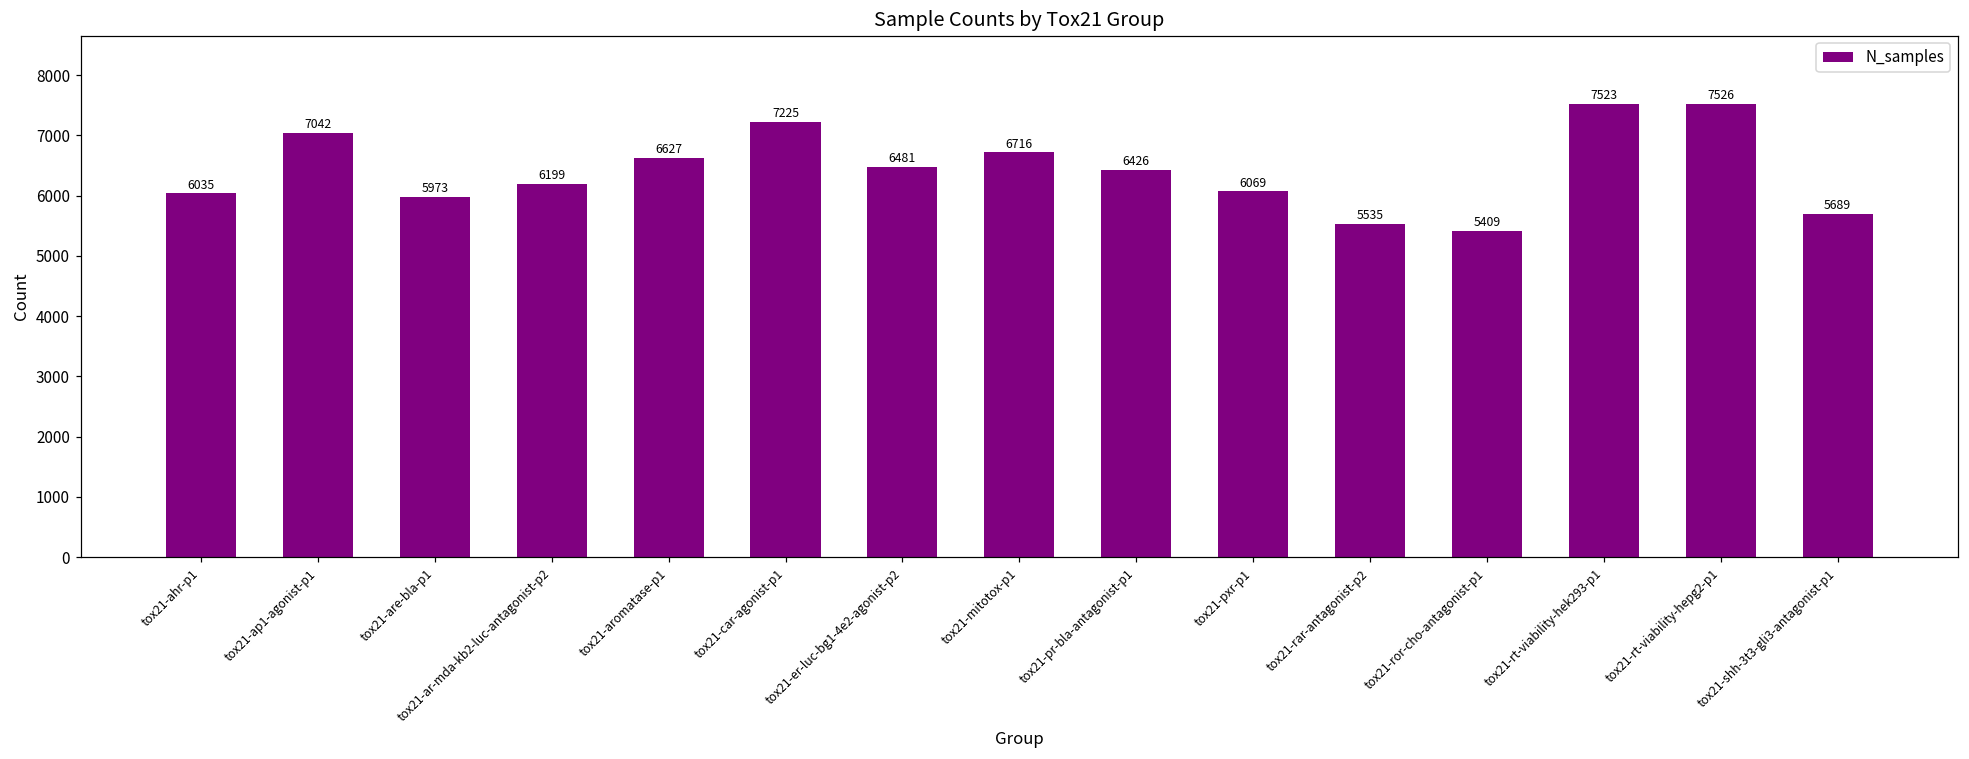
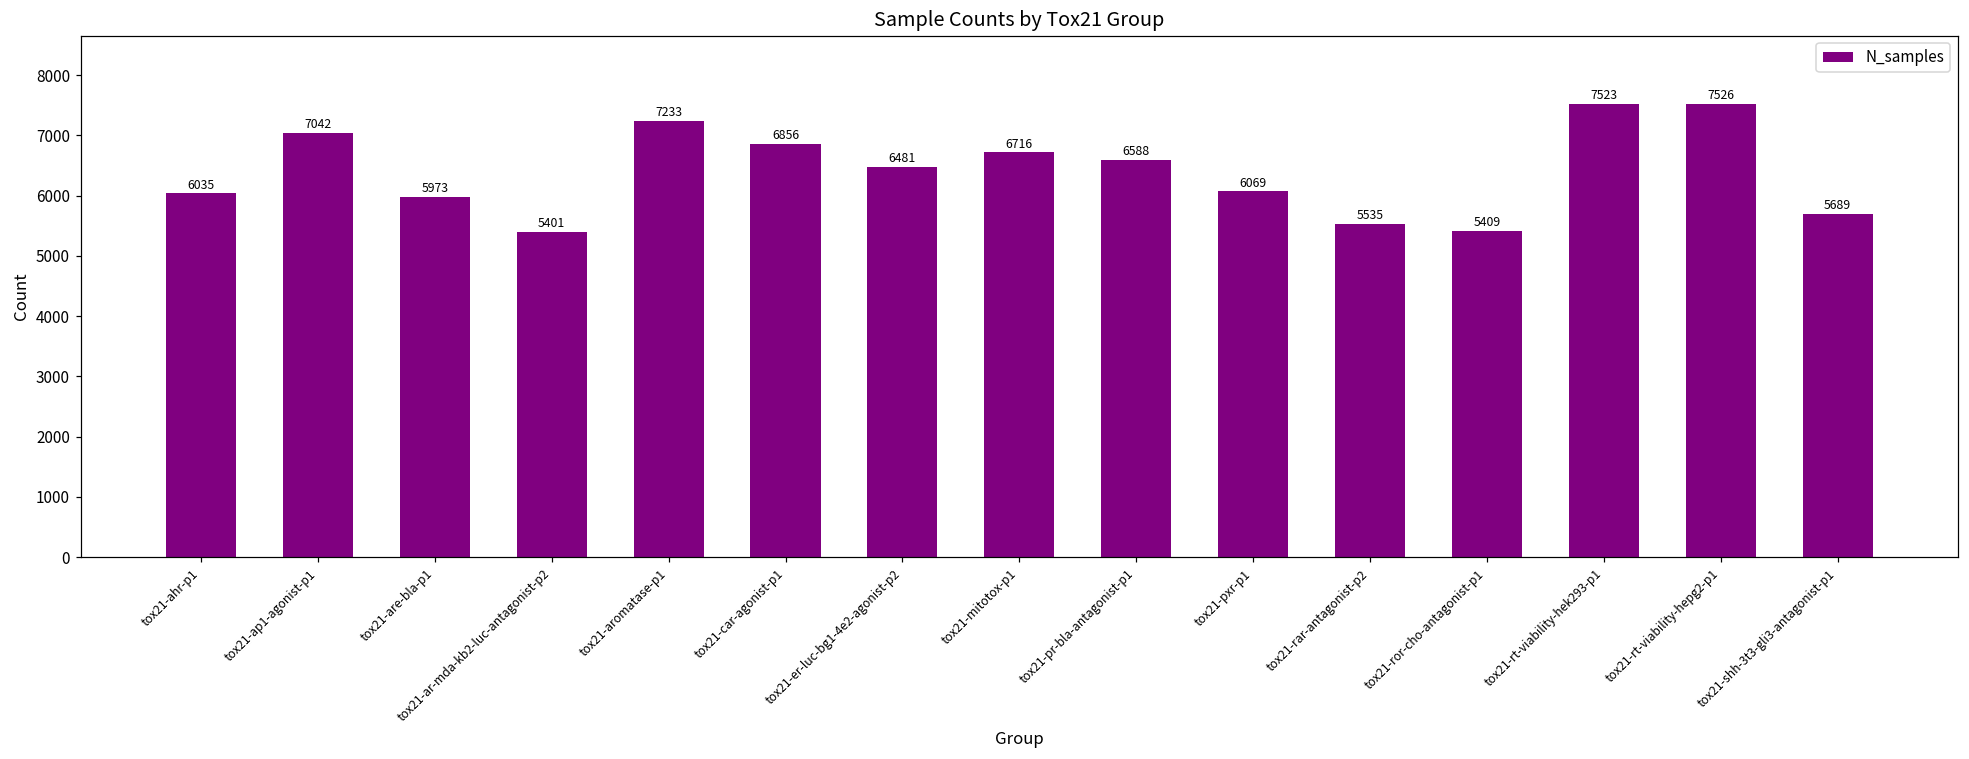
tox21-ar-mda-kb2-luc-antagonist-p2: 6199 -> 5401
tox21-aromatase-p1: 6627 -> 7233
tox21-car-agonist-p1: 7225 -> 6856
tox21-pr-bla-antagonist-p1: 6426 -> 6588
